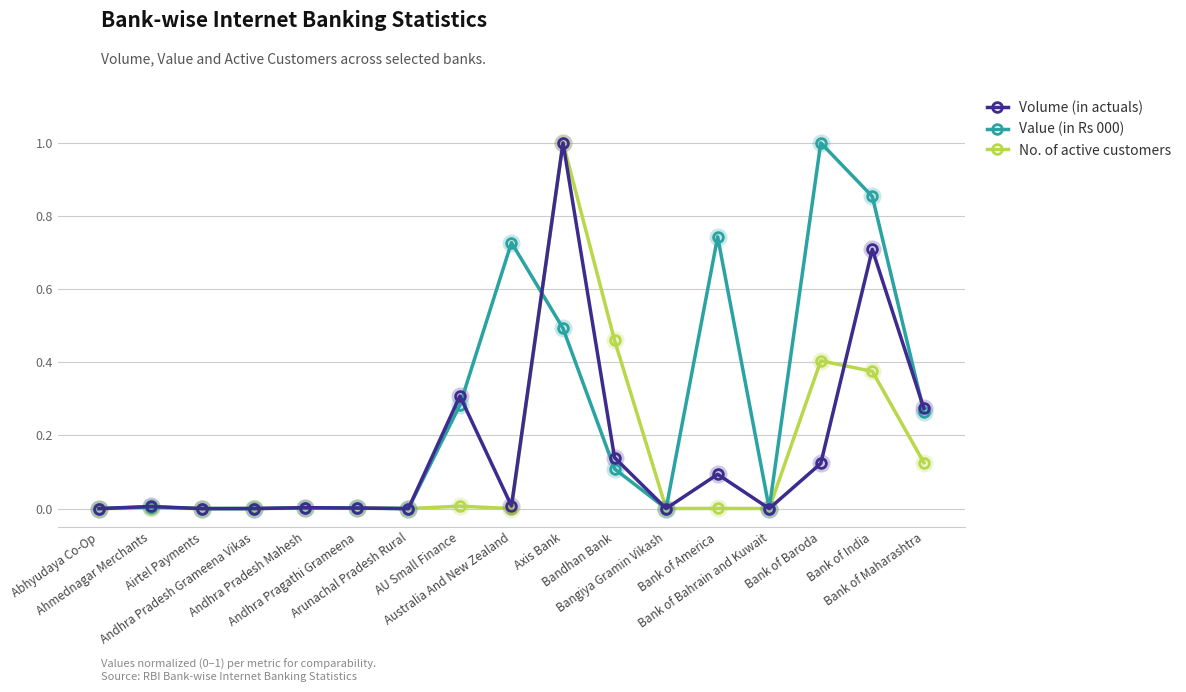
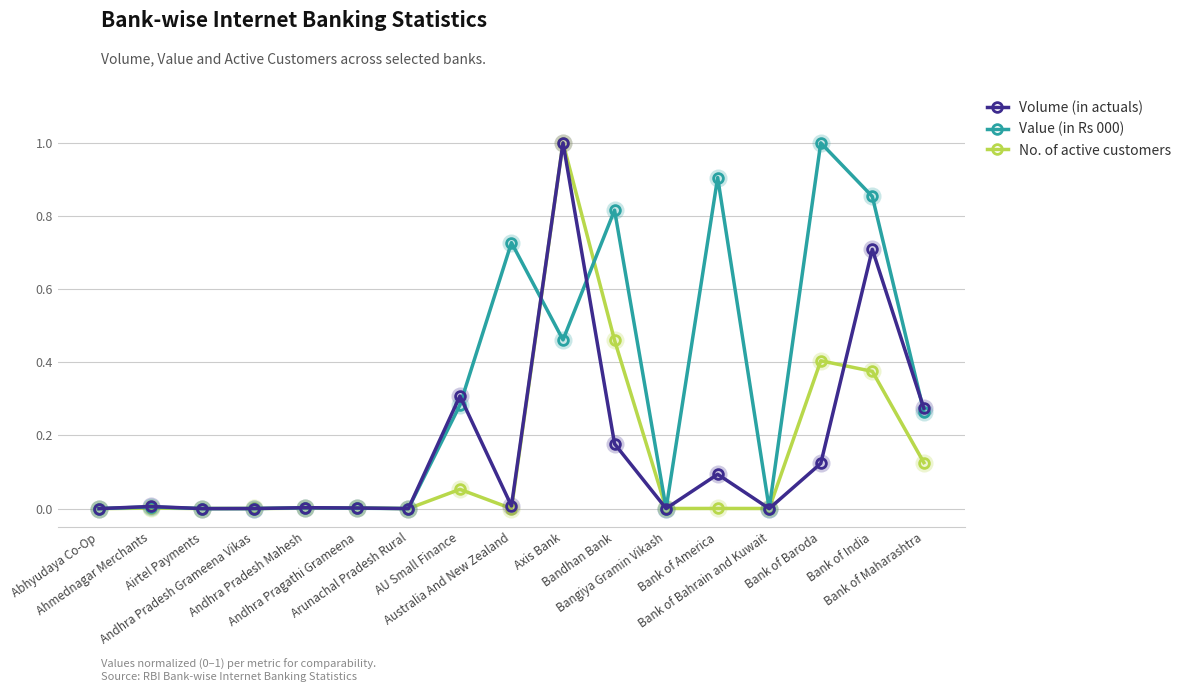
No. of active customers, AU Small Finance: 0.01 -> 0.05
Value (in Rs 000), Axis Bank: 0.49 -> 0.46
Volume (in actuals), Bandhan Bank: 0.14 -> 0.18
Value (in Rs 000), Bandhan Bank: 0.11 -> 0.82
Value (in Rs 000), Bank of America: 0.74 -> 0.91
